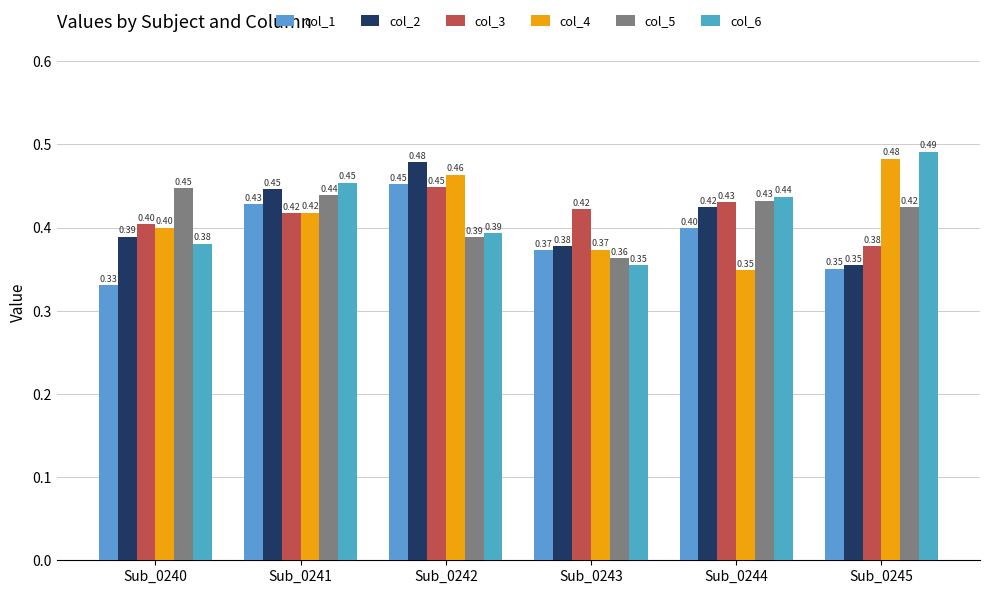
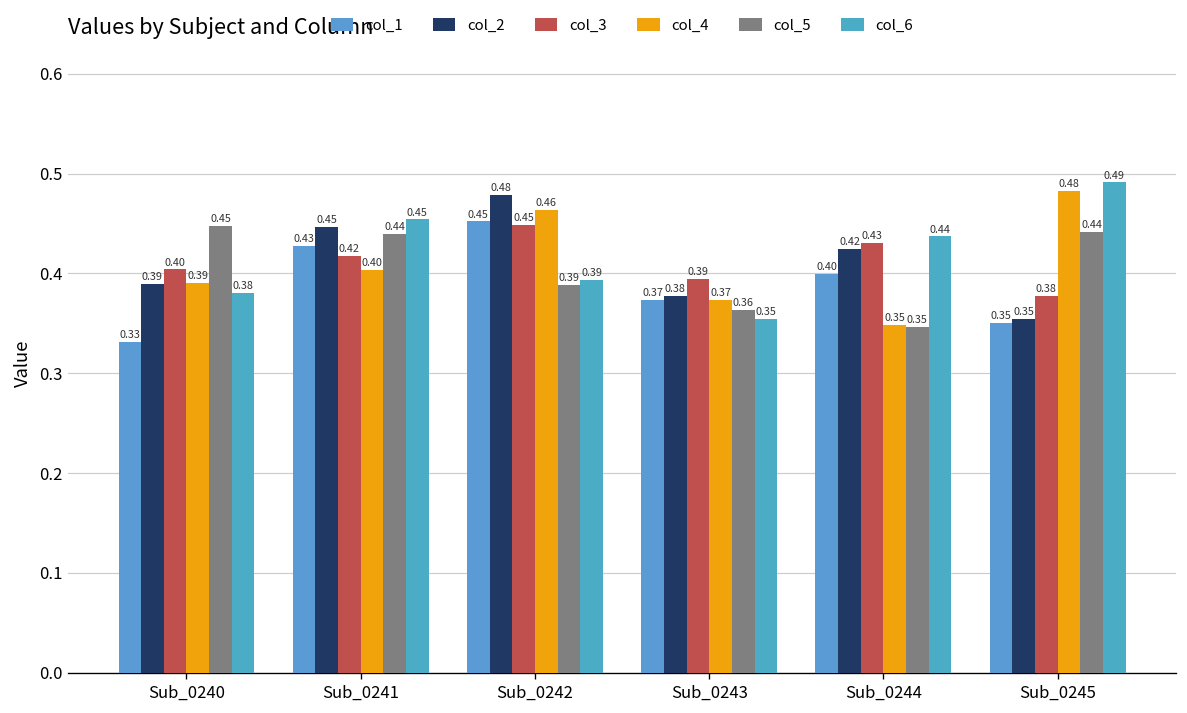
col_4, Sub_0240: 0.40 -> 0.39
col_4, Sub_0241: 0.42 -> 0.40
col_3, Sub_0243: 0.42 -> 0.39
col_5, Sub_0244: 0.43 -> 0.35
col_5, Sub_0245: 0.42 -> 0.44
